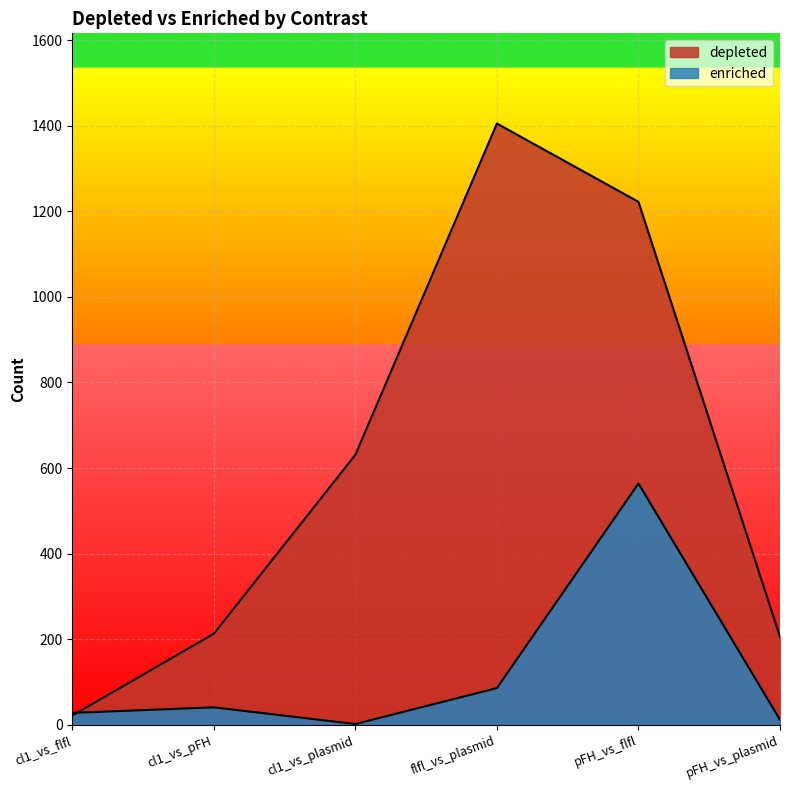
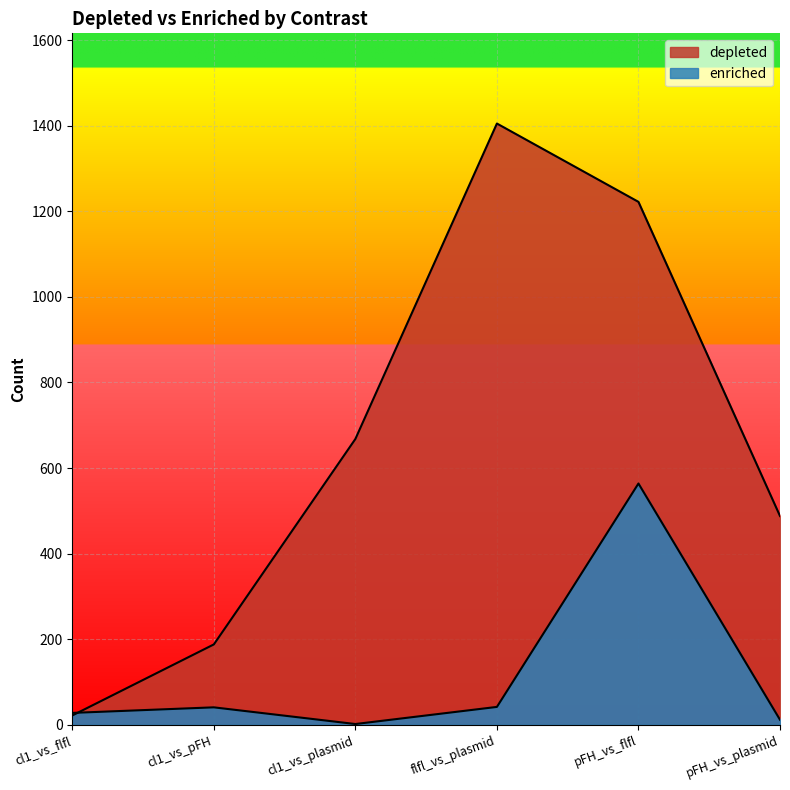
depleted, cl1_vs_pFH: 210 -> 190
depleted, cl1_vs_plasmid: 630 -> 670
enriched, flfl_vs_plasmid: 90 -> 40
depleted, pFH_vs_plasmid: 210 -> 490
